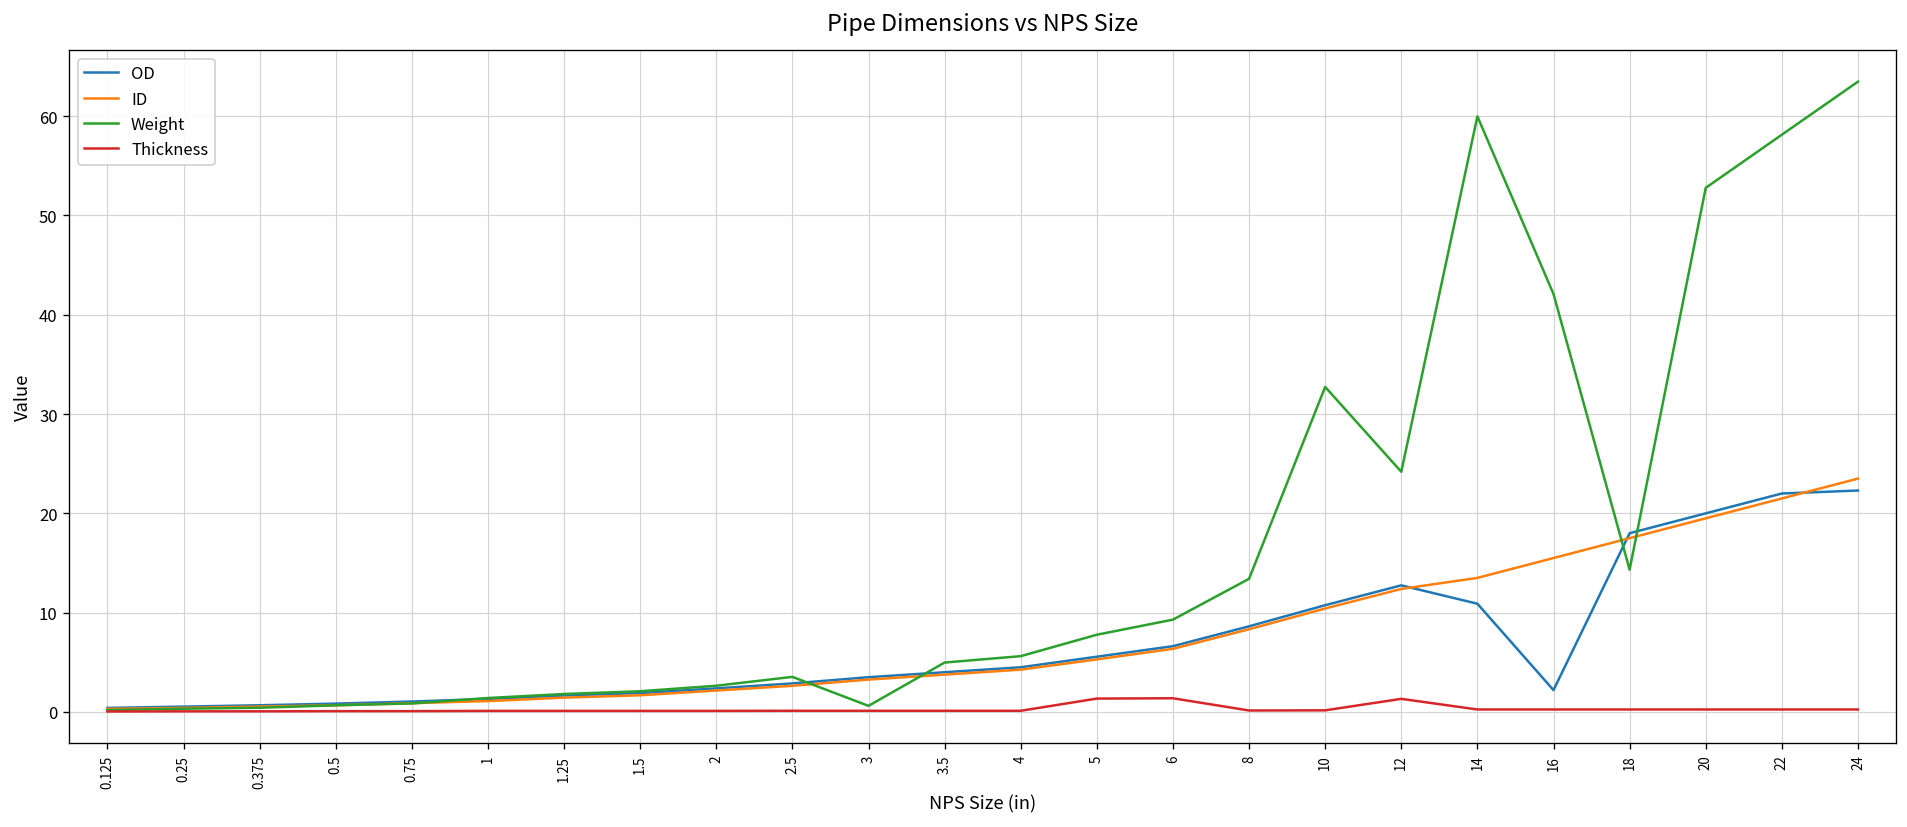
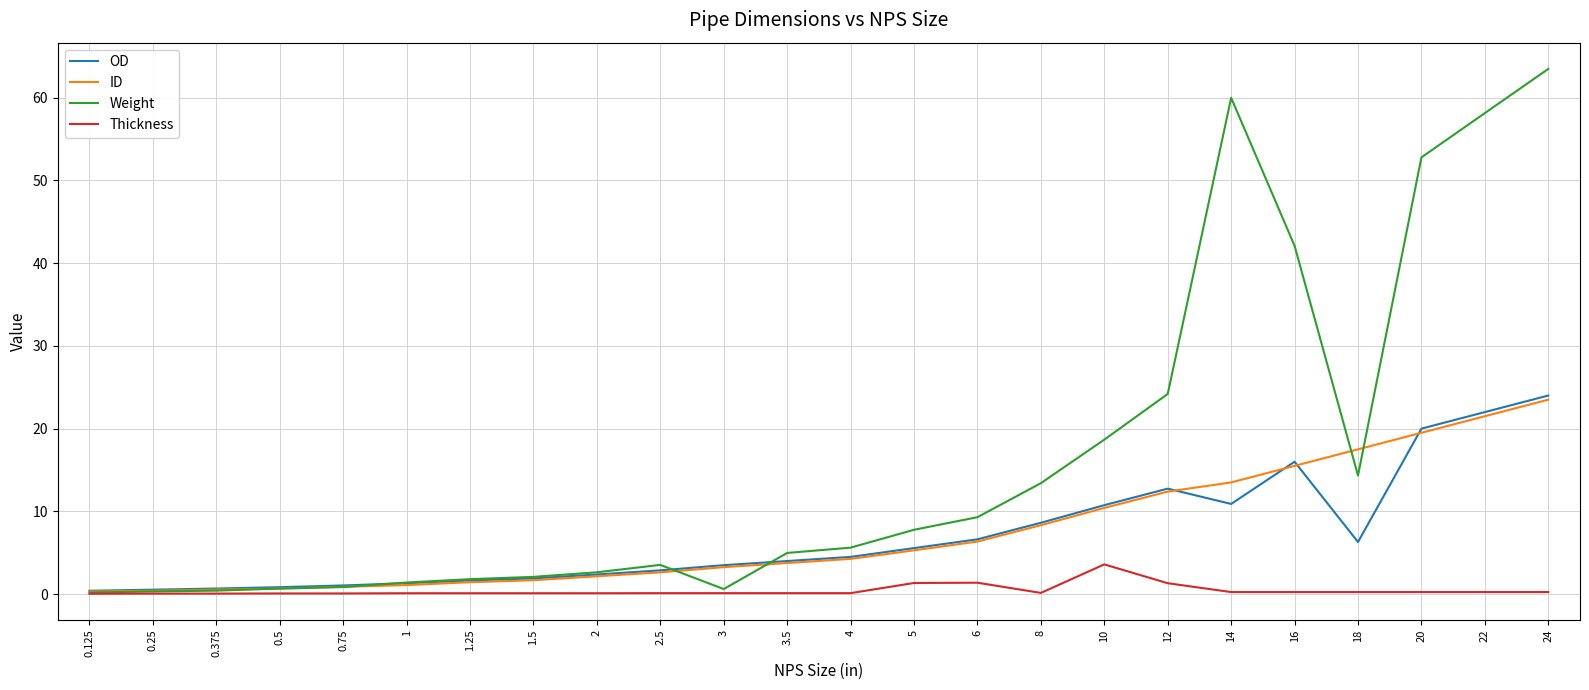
Weight, 10: 33 -> 19
Thickness, 10: 0 -> 4
OD, 16: 2 -> 16
OD, 18: 18 -> 6
OD, 24: 22 -> 24
